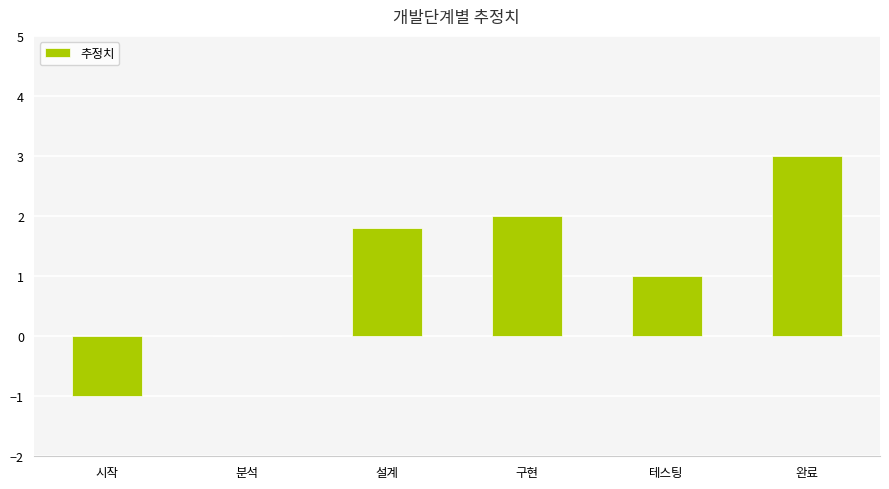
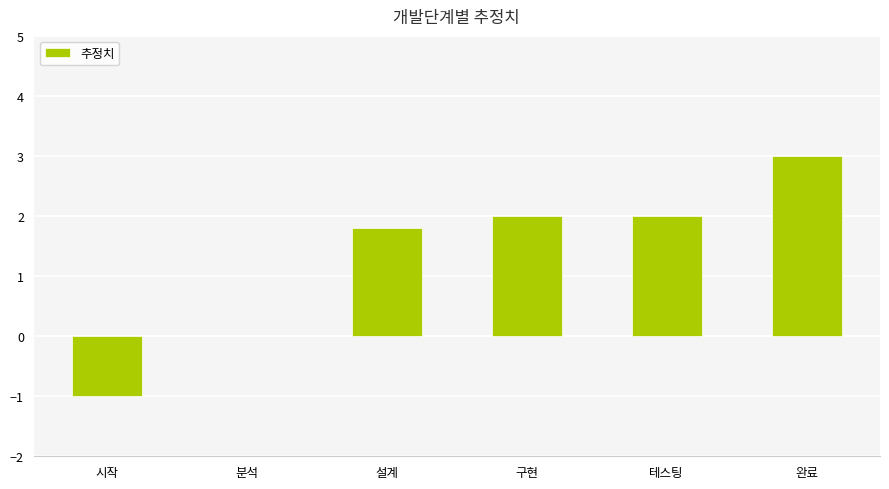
테스팅: 1 -> 2
